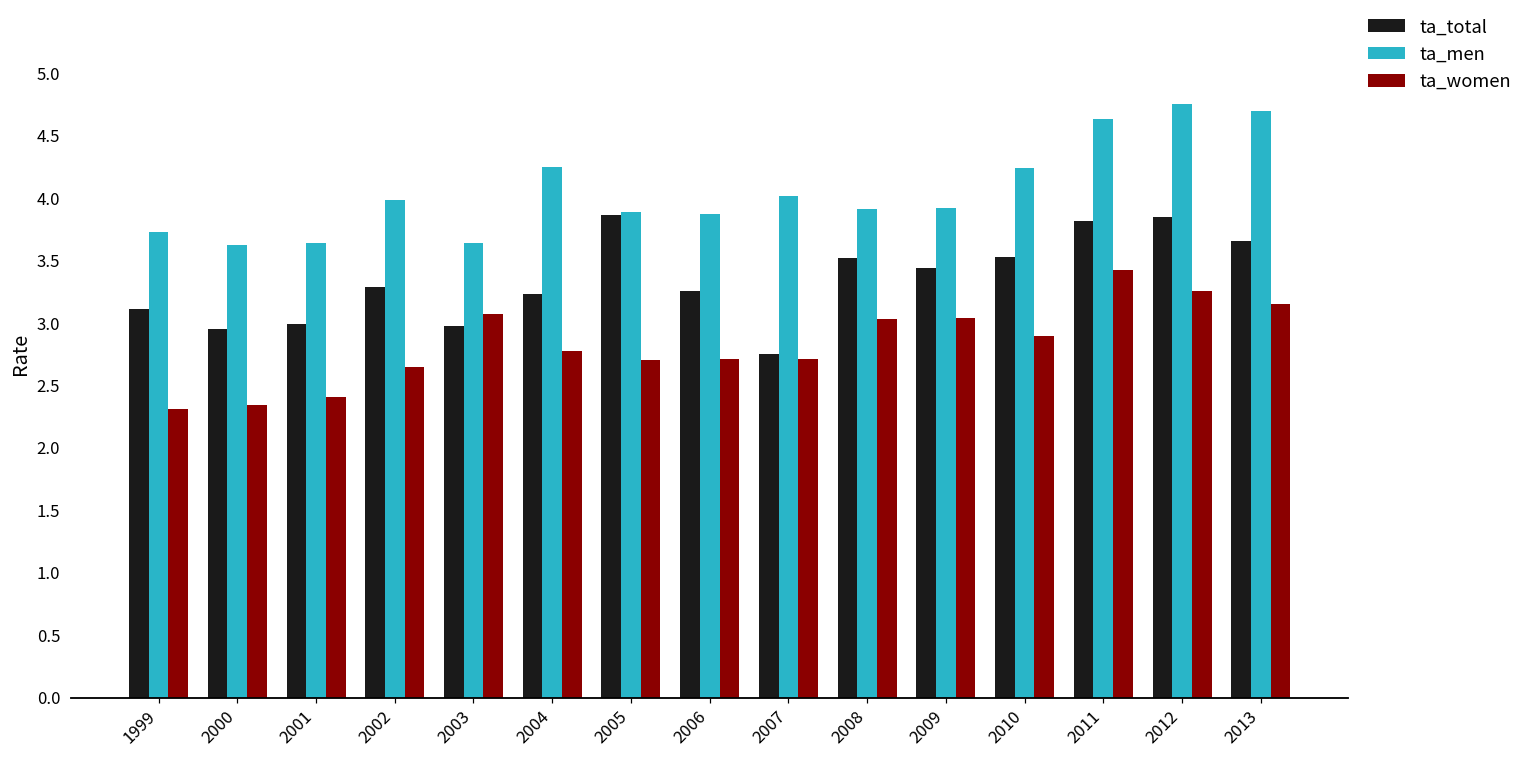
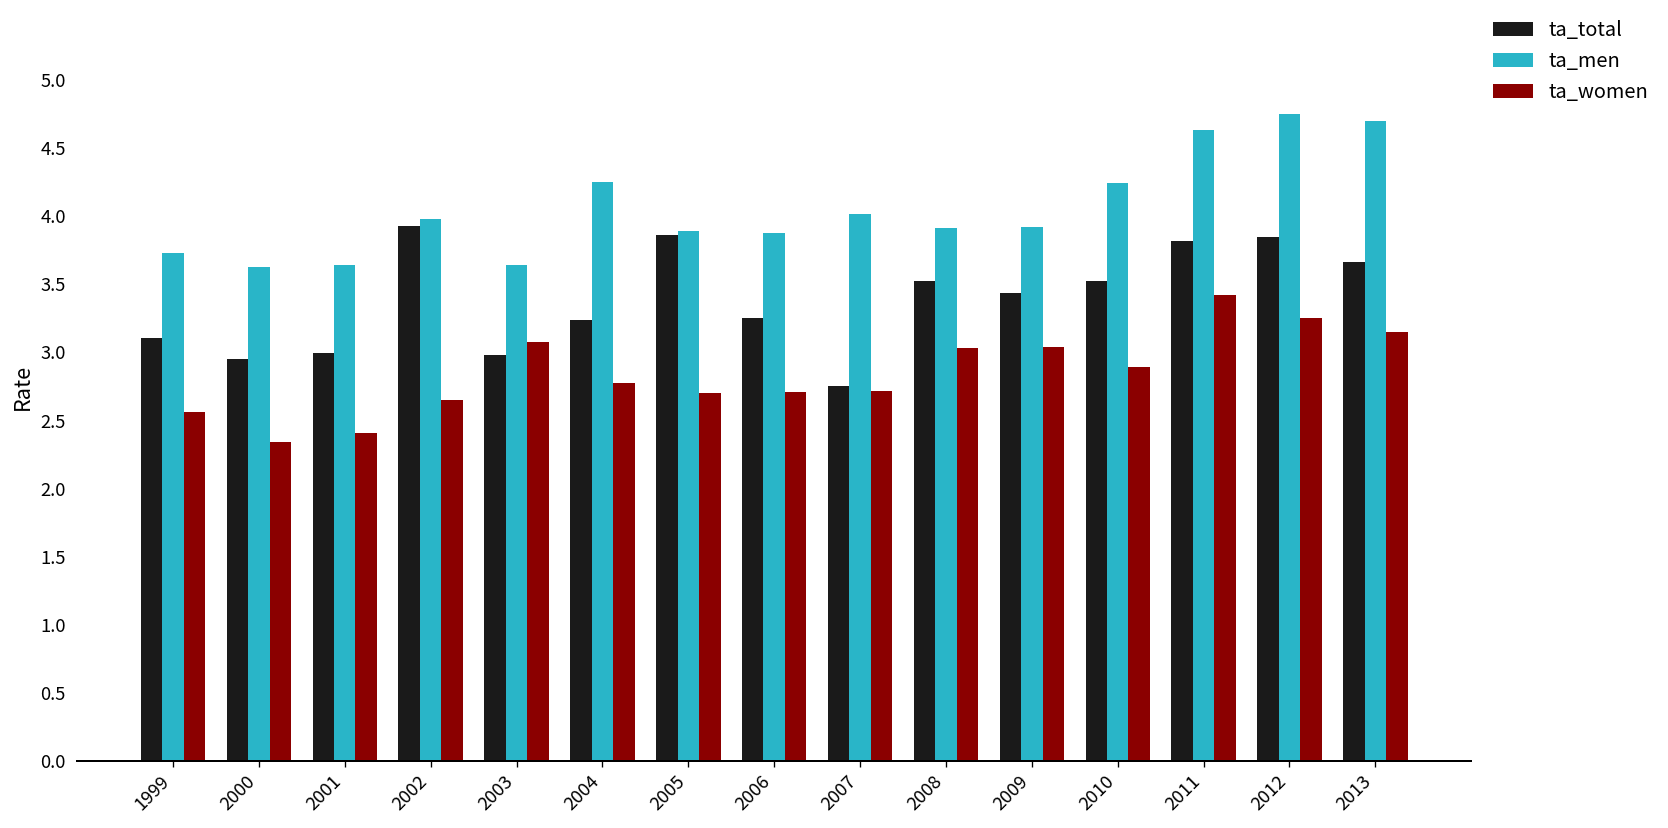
ta_women, 1999: 2.31 -> 2.56
ta_total, 2002: 3.29 -> 3.93
